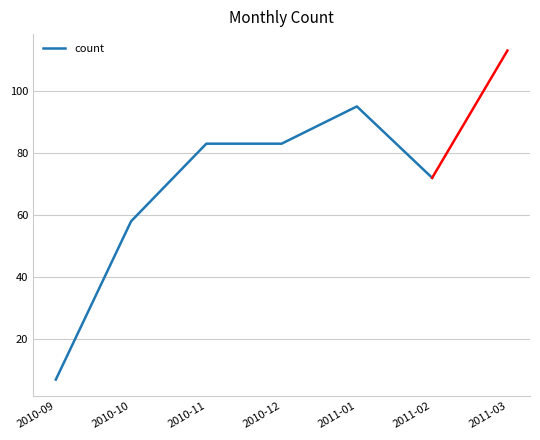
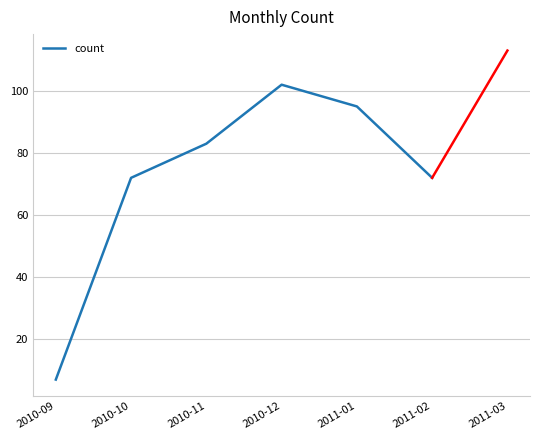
count, 2010-10: 58 -> 72
count, 2010-12: 83 -> 102
